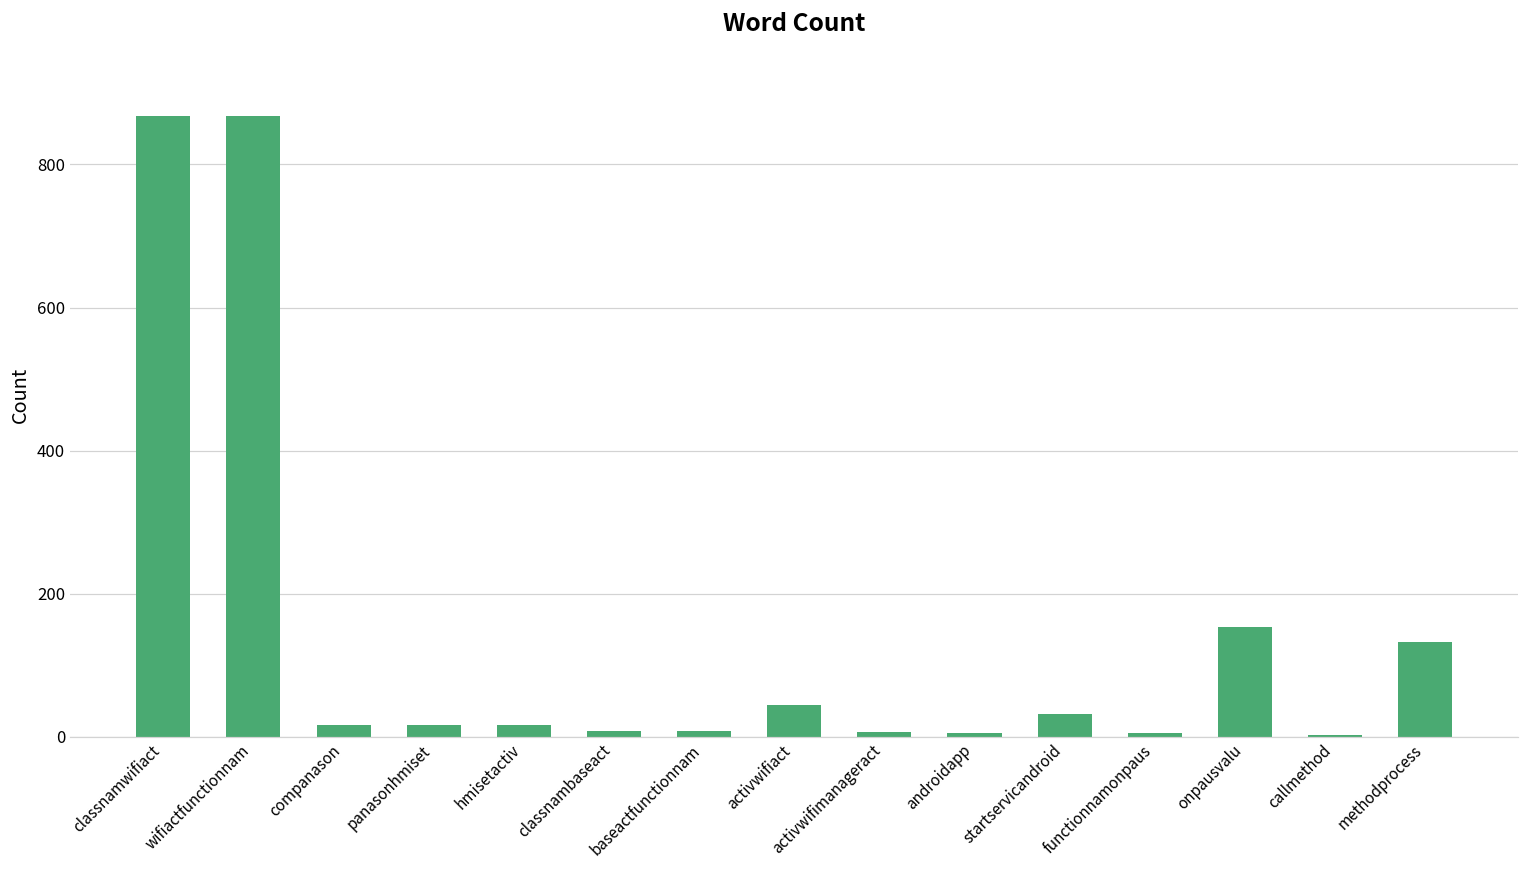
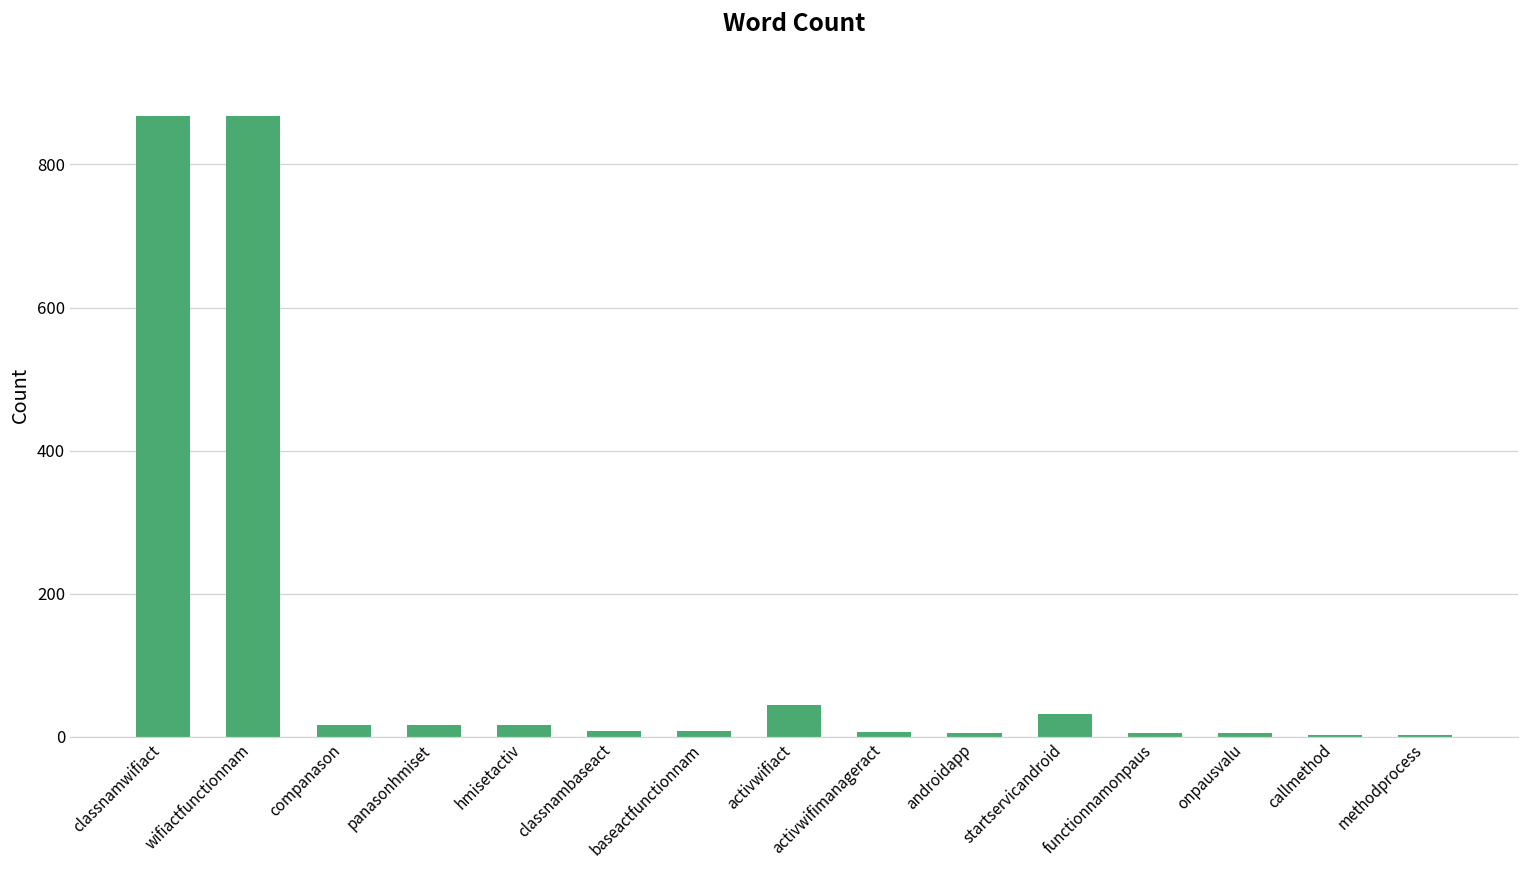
onpausvalu: 150 -> 10
methodprocess: 130 -> 0
